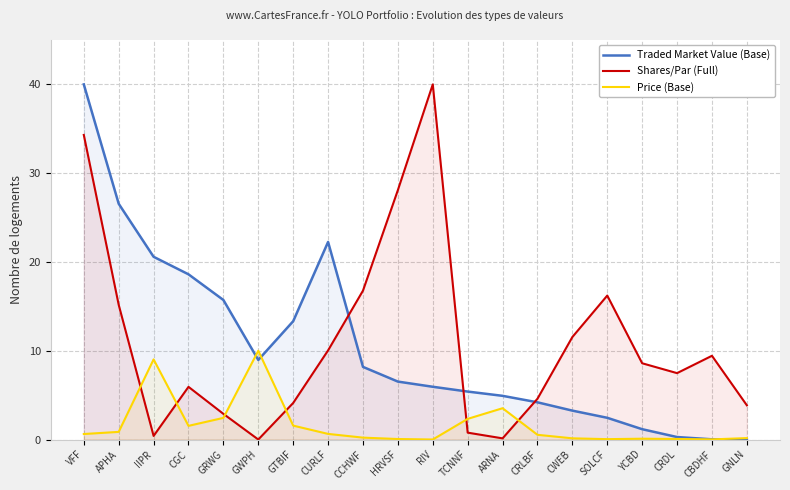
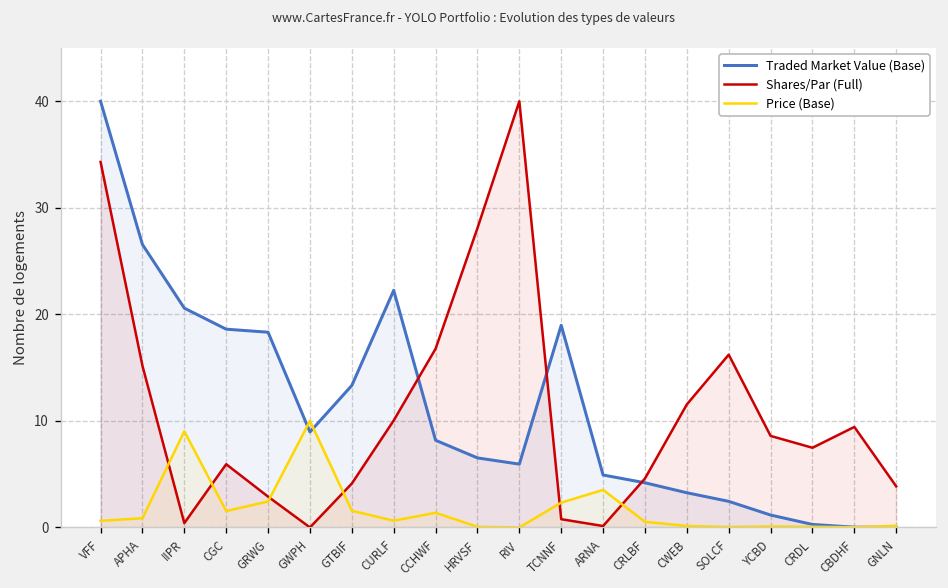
Traded Market Value (Base), GRWG: 16 -> 18
Price (Base), CCHWF: 0 -> 1
Traded Market Value (Base), TCNNF: 5 -> 19
